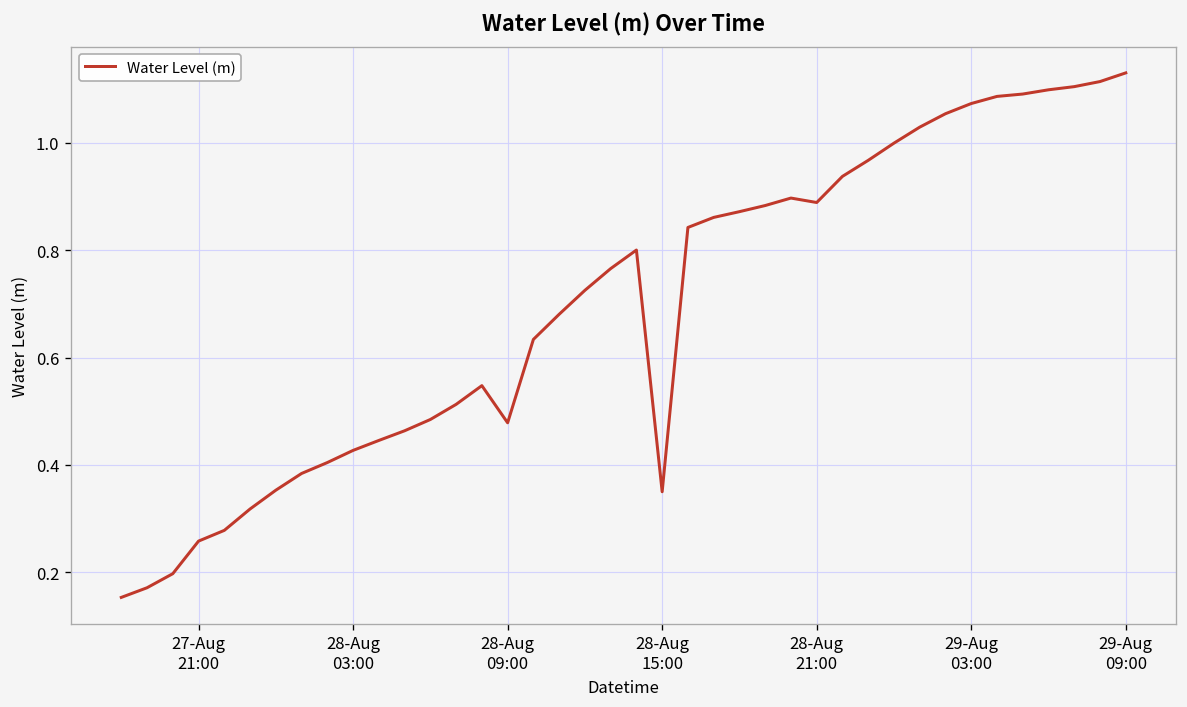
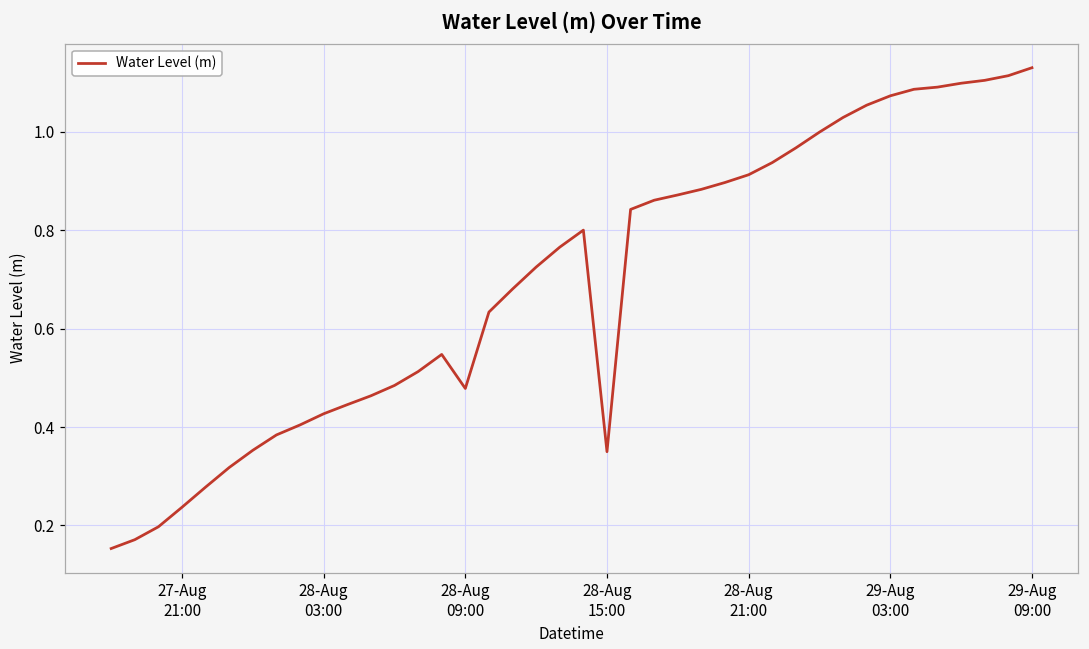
27-Aug 21:00: 0.26 -> 0.24
28-Aug 21:00: 0.89 -> 0.91
